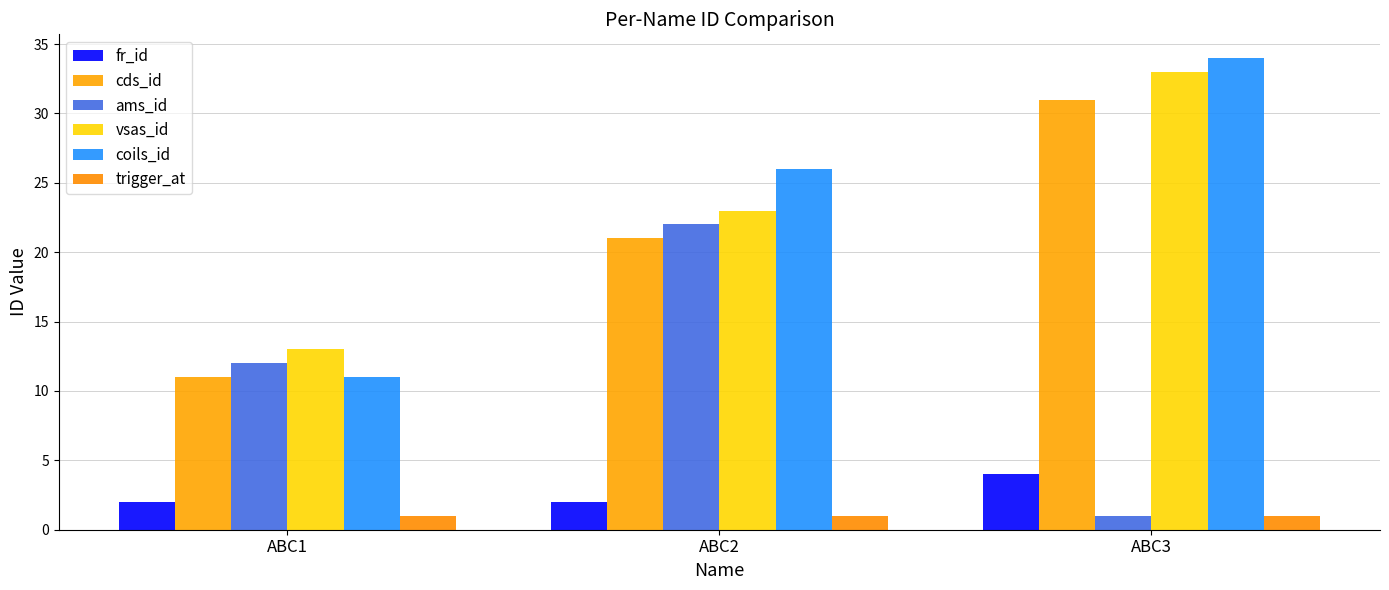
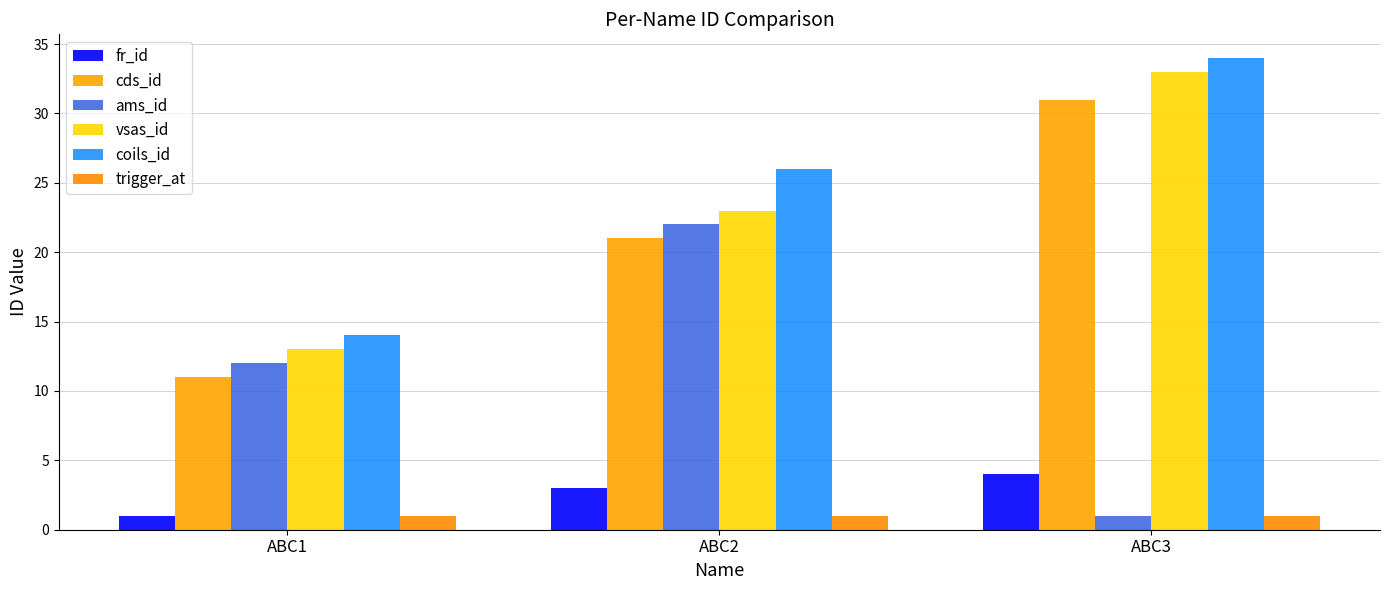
fr_id, ABC1: 2 -> 1
coils_id, ABC1: 11 -> 14
fr_id, ABC2: 2 -> 3
